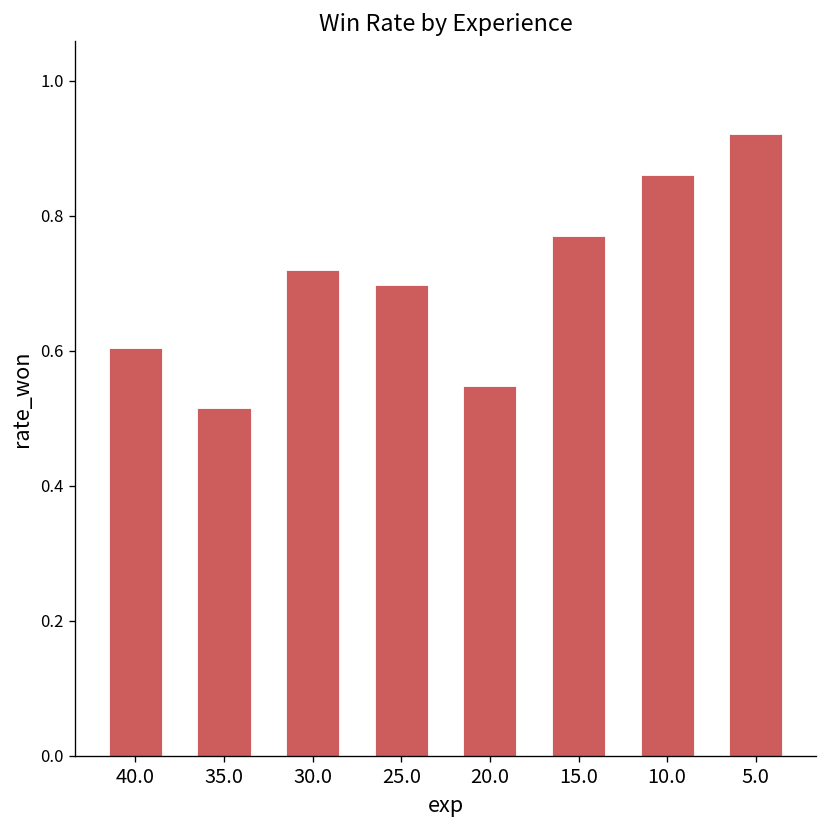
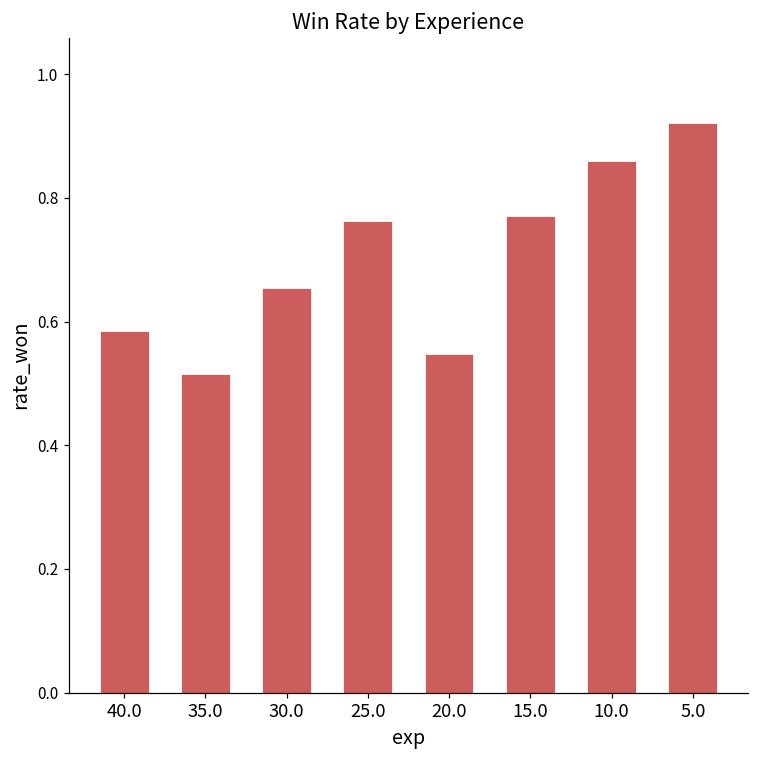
40.0: 0.60 -> 0.58
30.0: 0.72 -> 0.65
25.0: 0.70 -> 0.76
